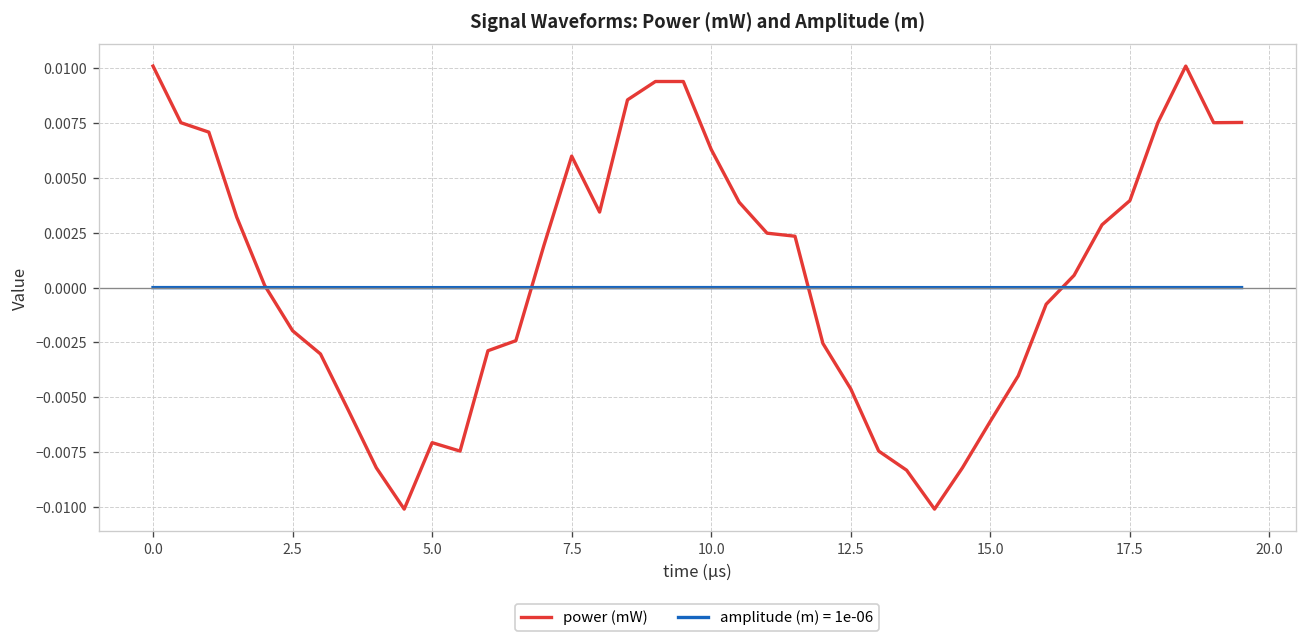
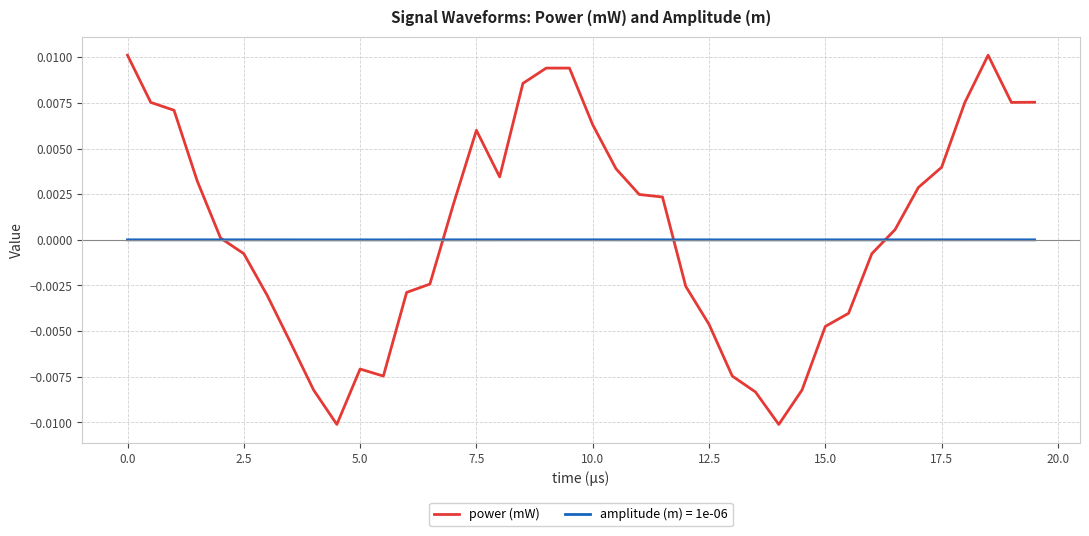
power (mW), 2.5: -0.0020 -> -0.0008
power (mW), 15.0: -0.0061 -> -0.0047
